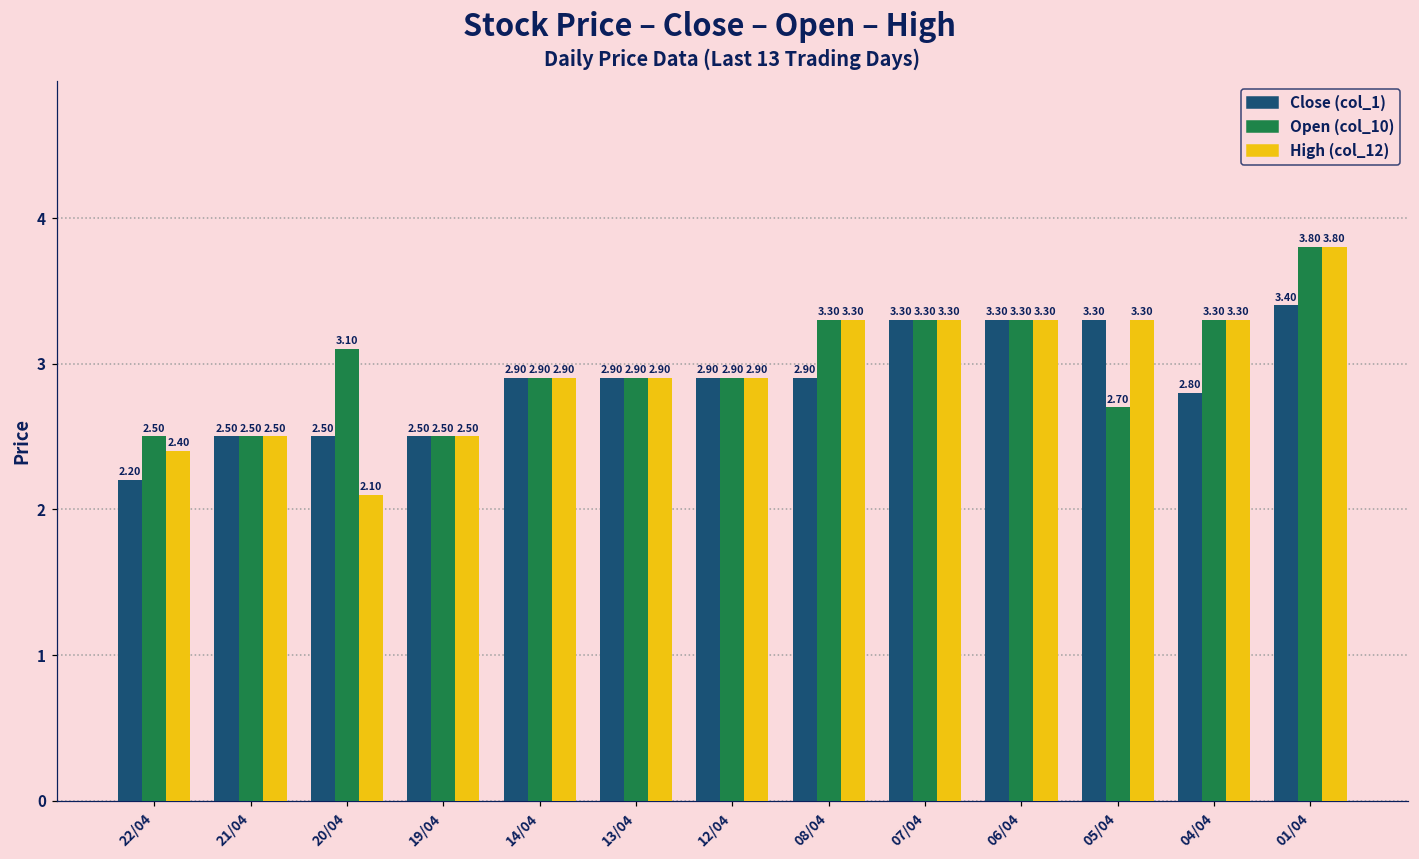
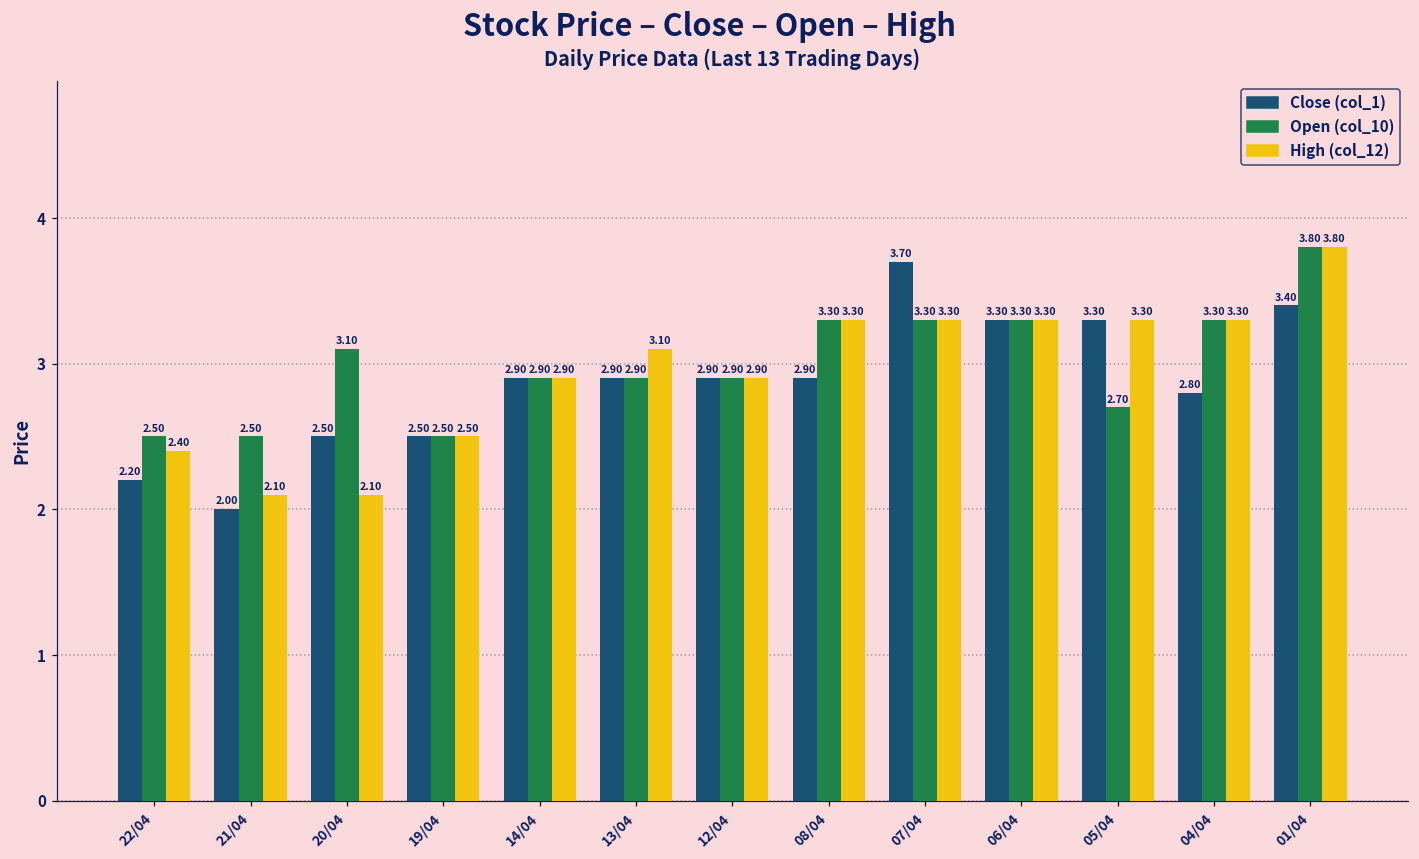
Close (col_1), 21/04: 2.50 -> 2.00
High (col_12), 21/04: 2.50 -> 2.10
High (col_12), 13/04: 2.90 -> 3.10
Close (col_1), 07/04: 3.30 -> 3.70
